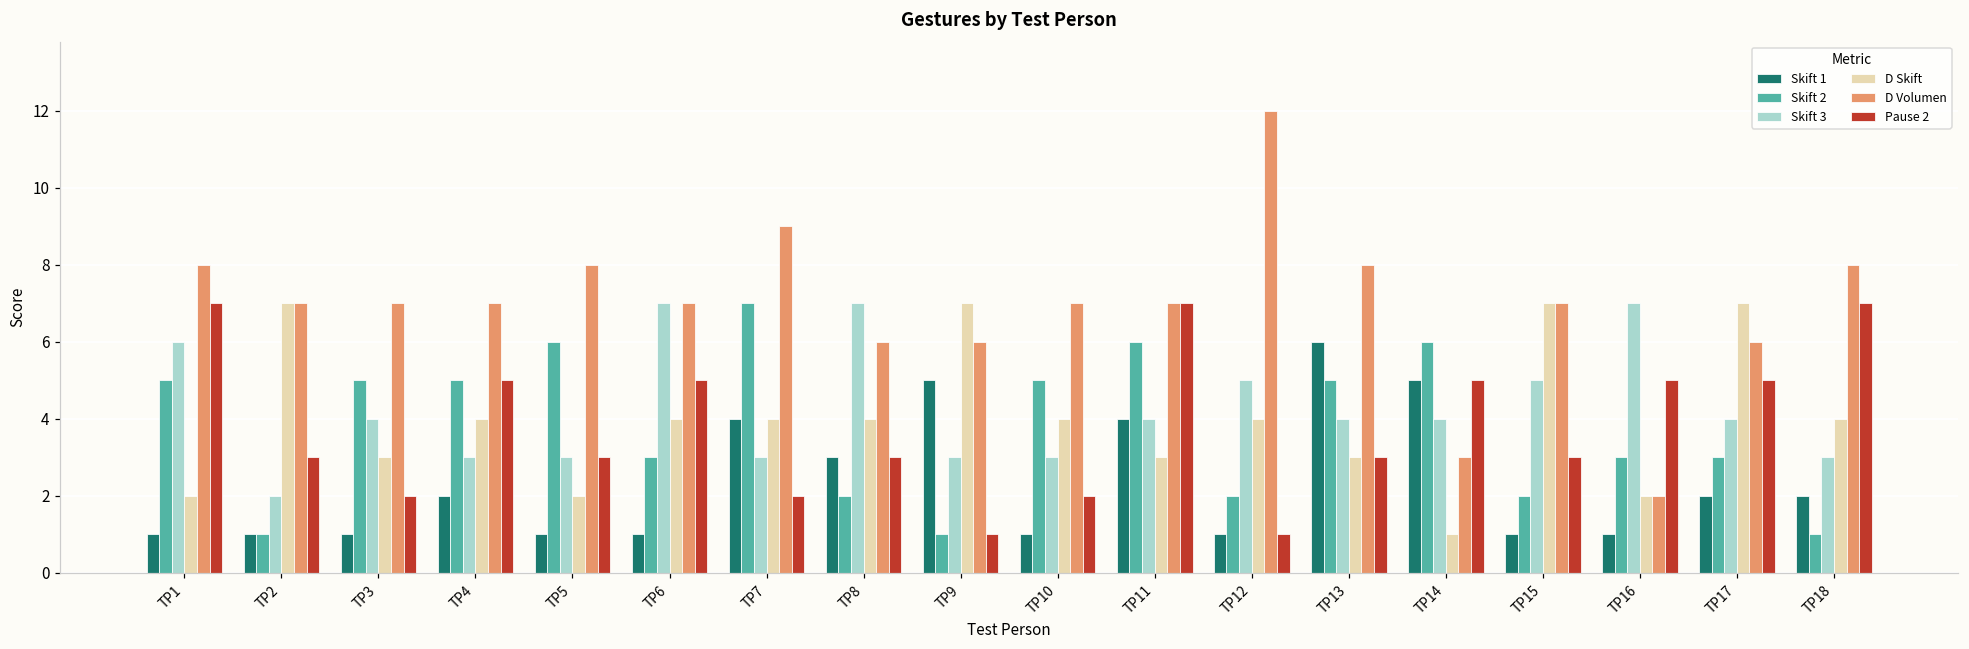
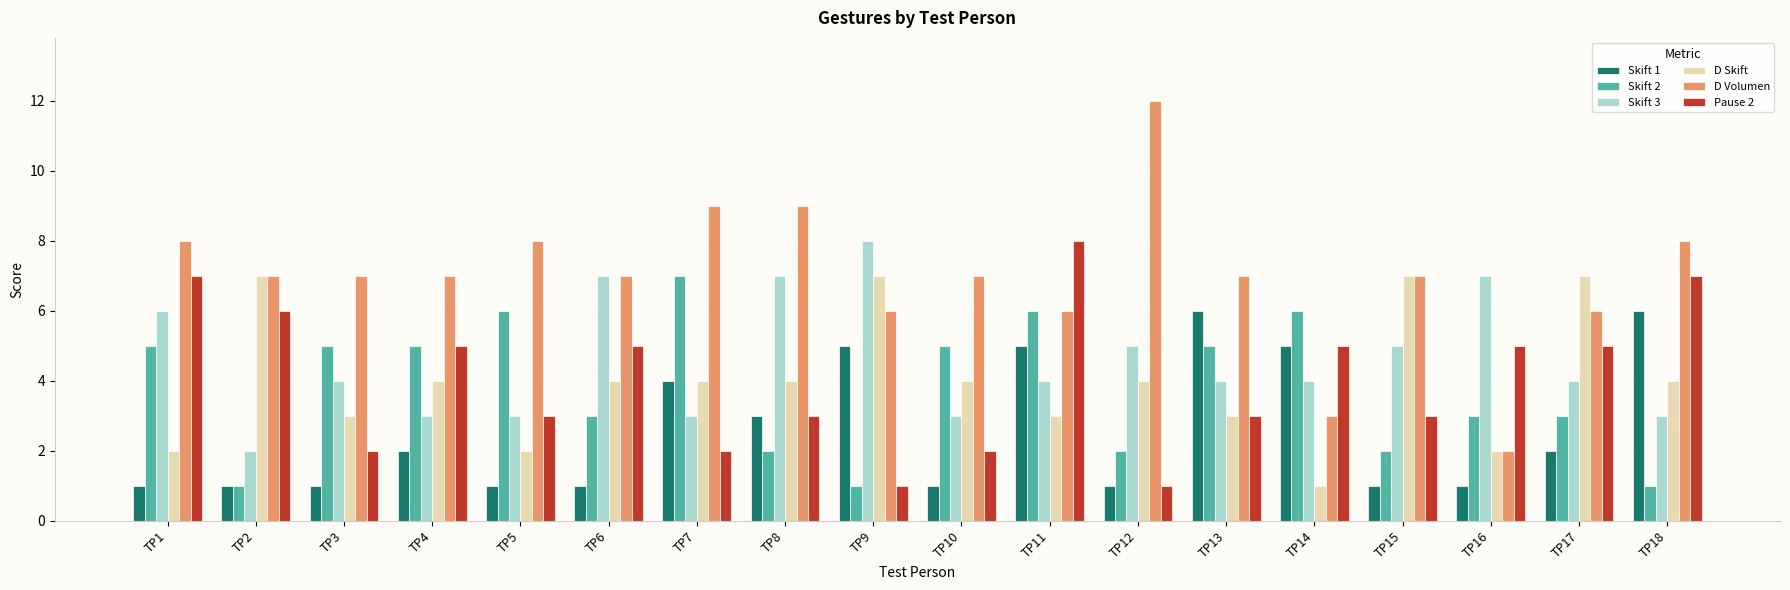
Pause 2, TP2: 3 -> 6
D Volumen, TP8: 6 -> 9
Skift 3, TP9: 3 -> 8
Skift 1, TP11: 4 -> 5
D Volumen, TP11: 7 -> 6
Pause 2, TP11: 7 -> 8
D Volumen, TP13: 8 -> 7
Skift 1, TP18: 2 -> 6
